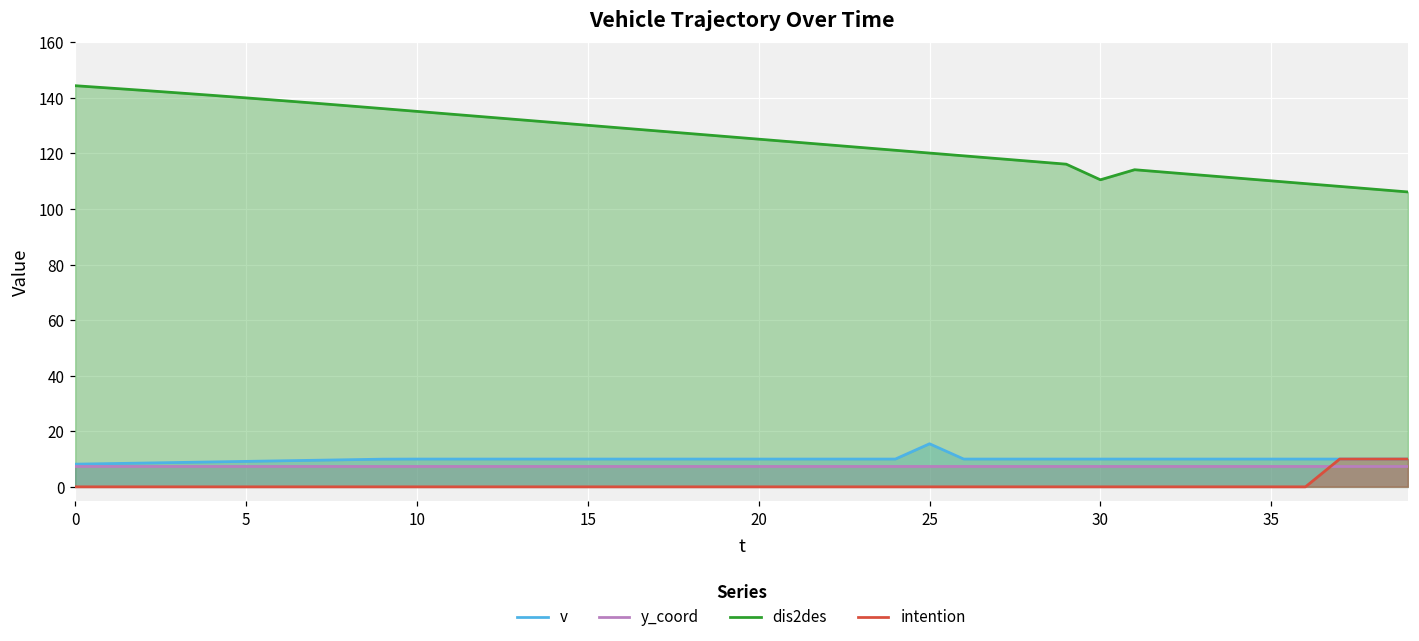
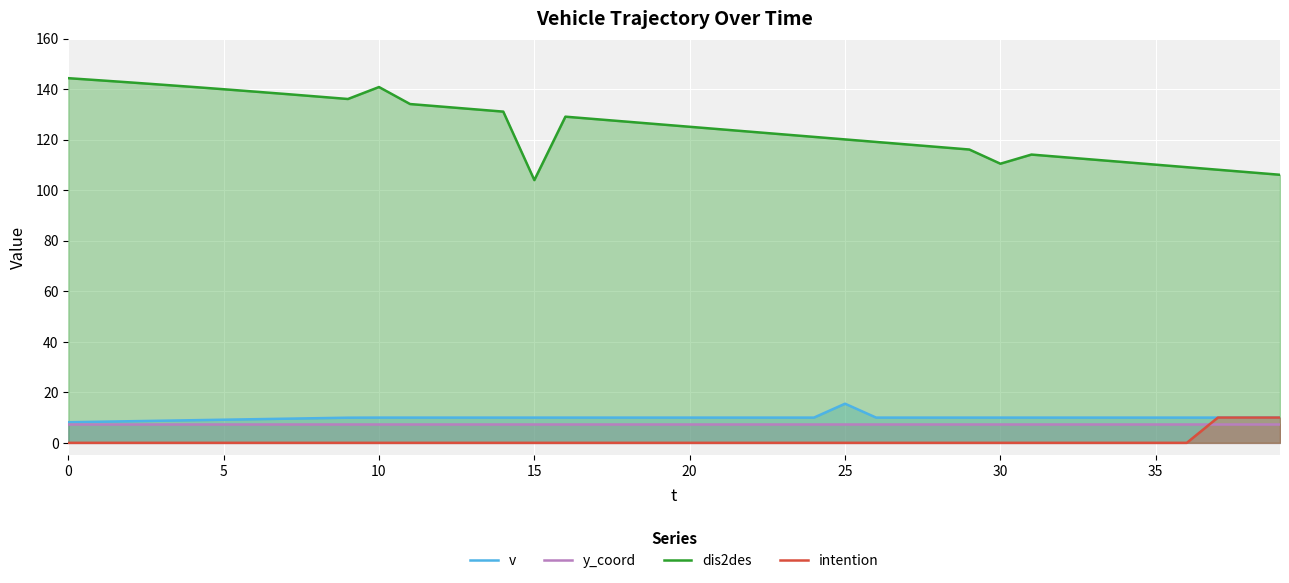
dis2des, 10: 135 -> 141
dis2des, 15: 130 -> 104
